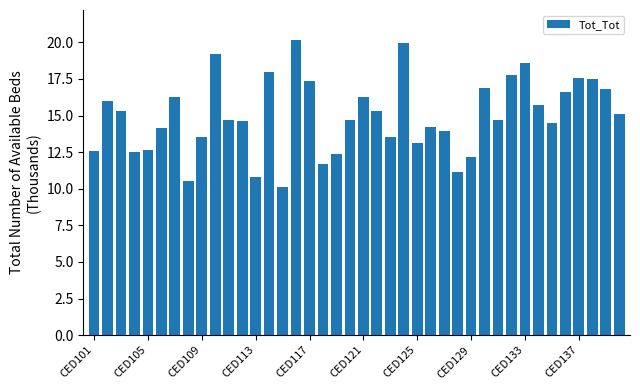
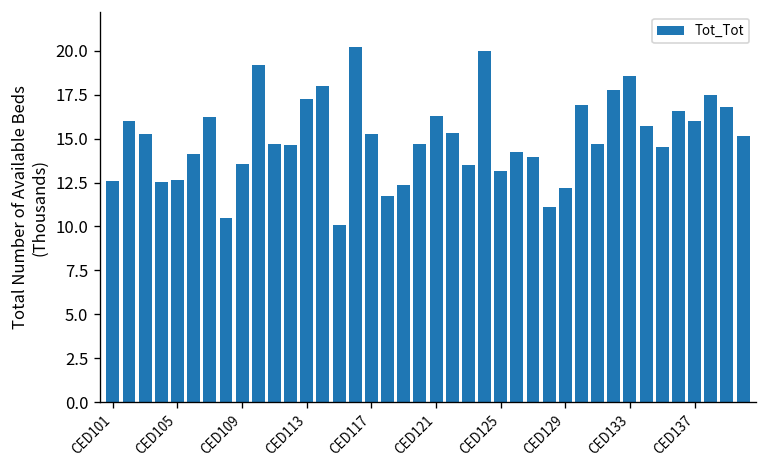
CED113: 10.8 -> 17.3
CED117: 17.4 -> 15.2
CED137: 17.6 -> 16.0
